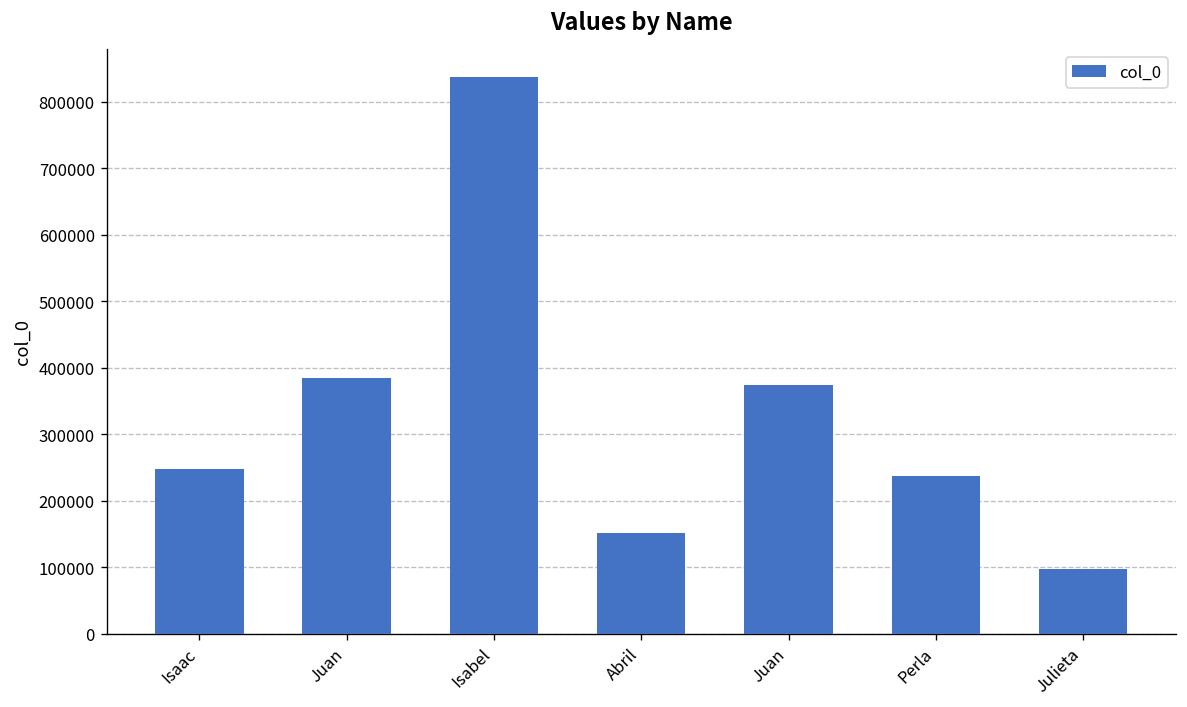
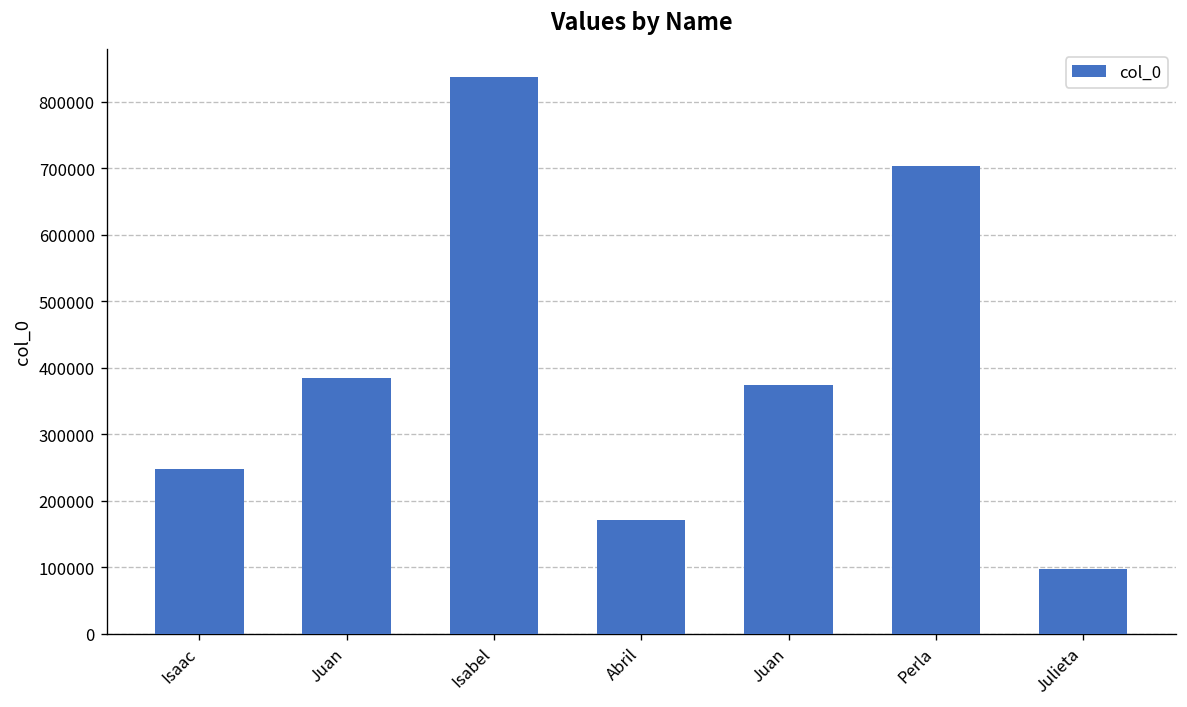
Abril: 150000 -> 170000
Perla: 240000 -> 700000
